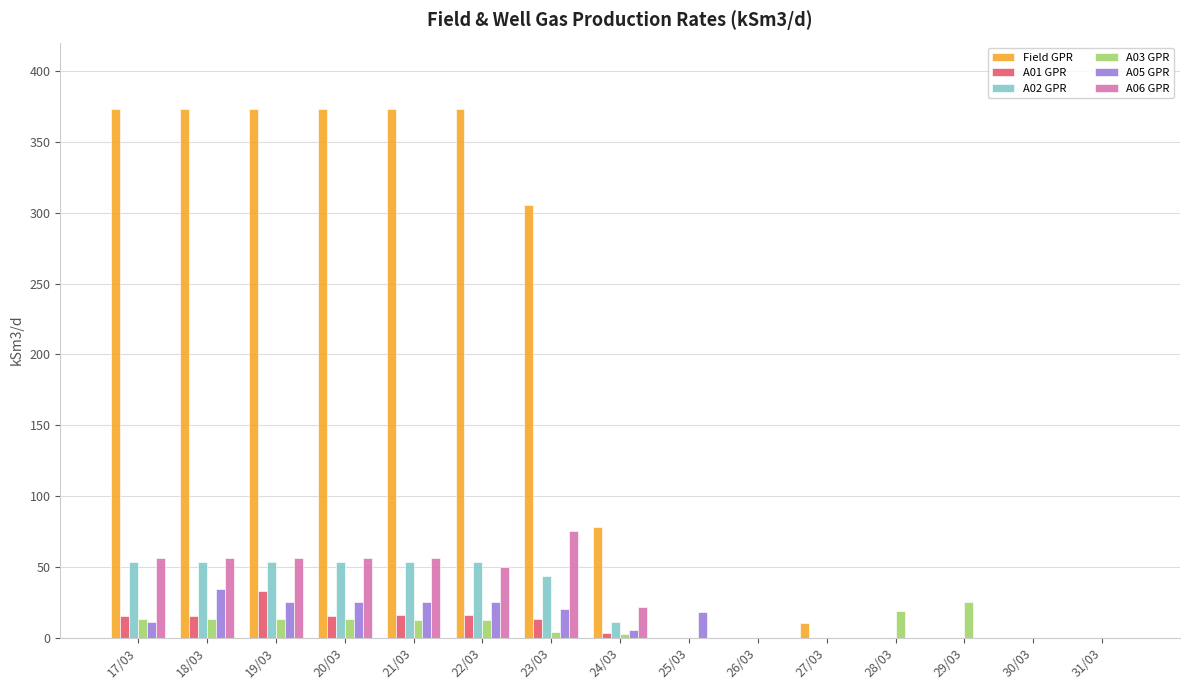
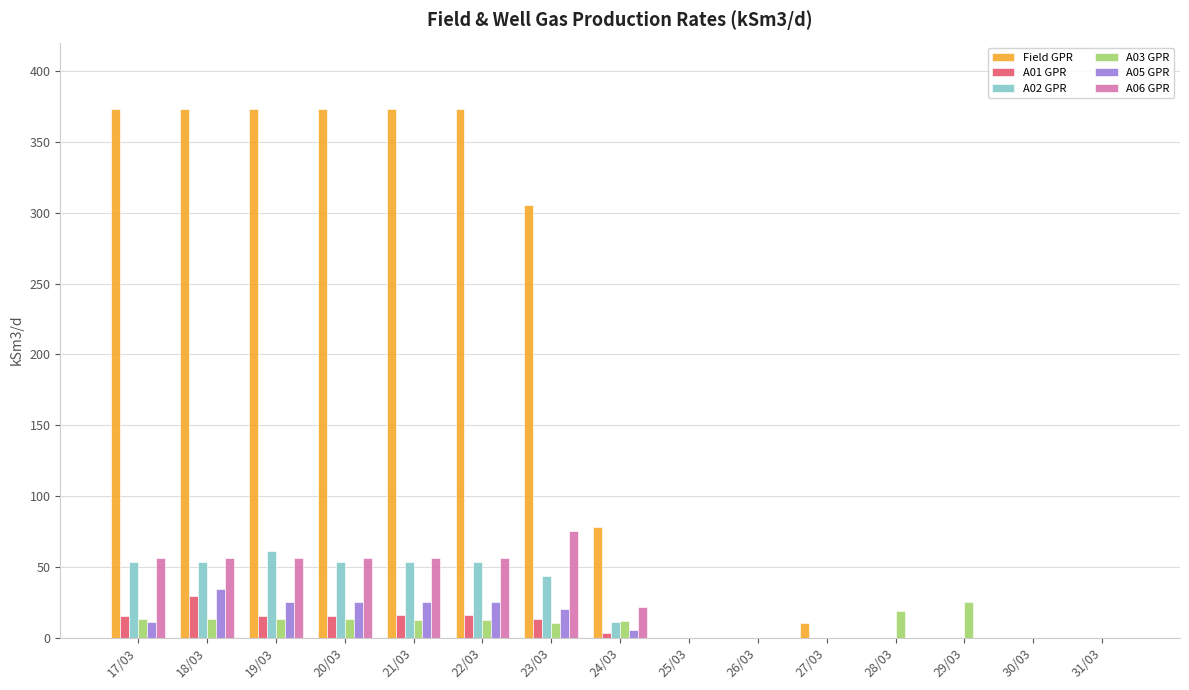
A01 GPR, 18/03: 16 -> 30
A01 GPR, 19/03: 33 -> 16
A02 GPR, 19/03: 54 -> 62
A06 GPR, 22/03: 50 -> 56
A03 GPR, 23/03: 4 -> 11
A03 GPR, 24/03: 3 -> 12
A05 GPR, 25/03: 18 -> 0
